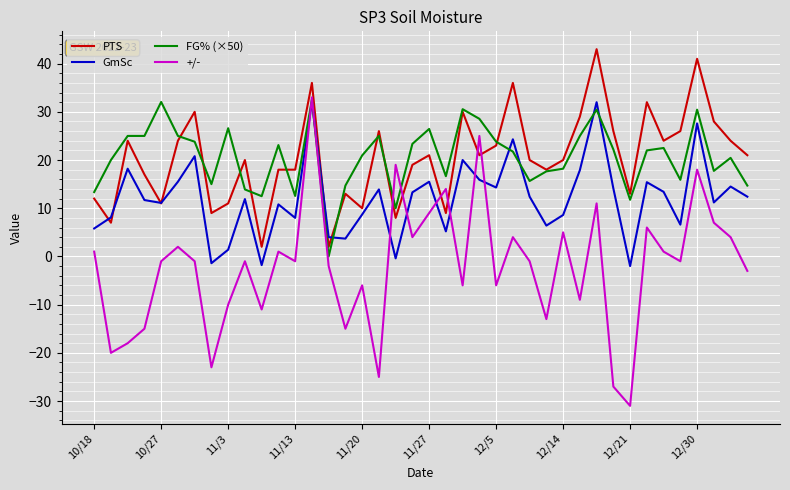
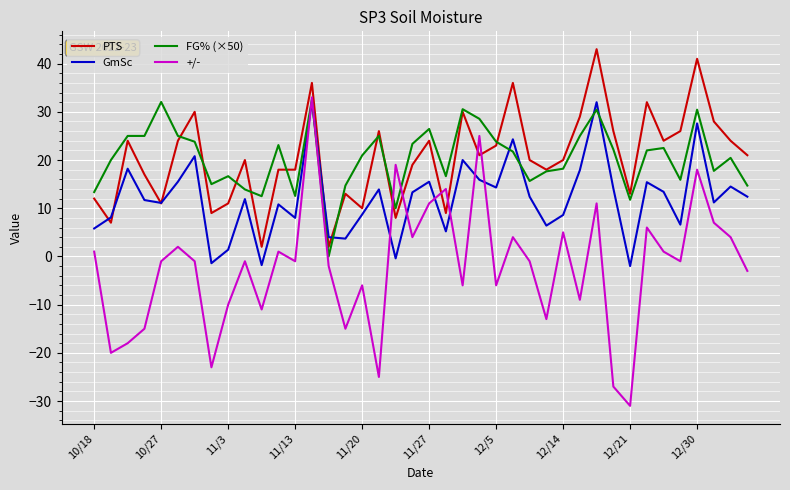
FG% (×50), 11/3: 27 -> 17
PTS, 11/27: 21 -> 24
+/-, 11/27: 9 -> 11
